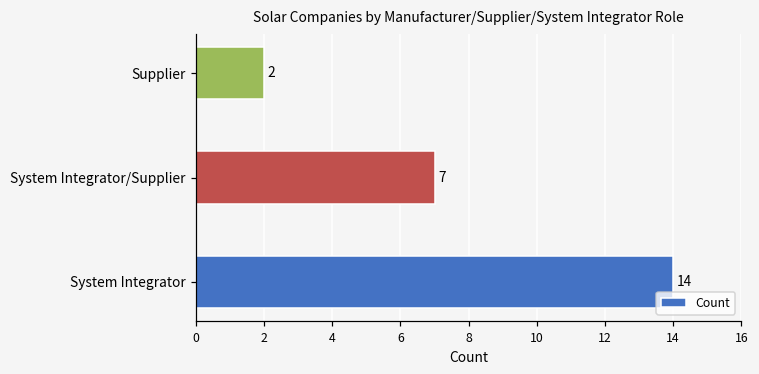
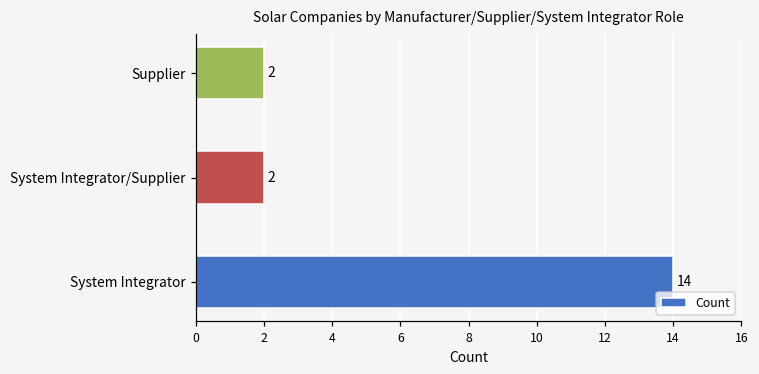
System Integrator/Supplier: 7 -> 2
